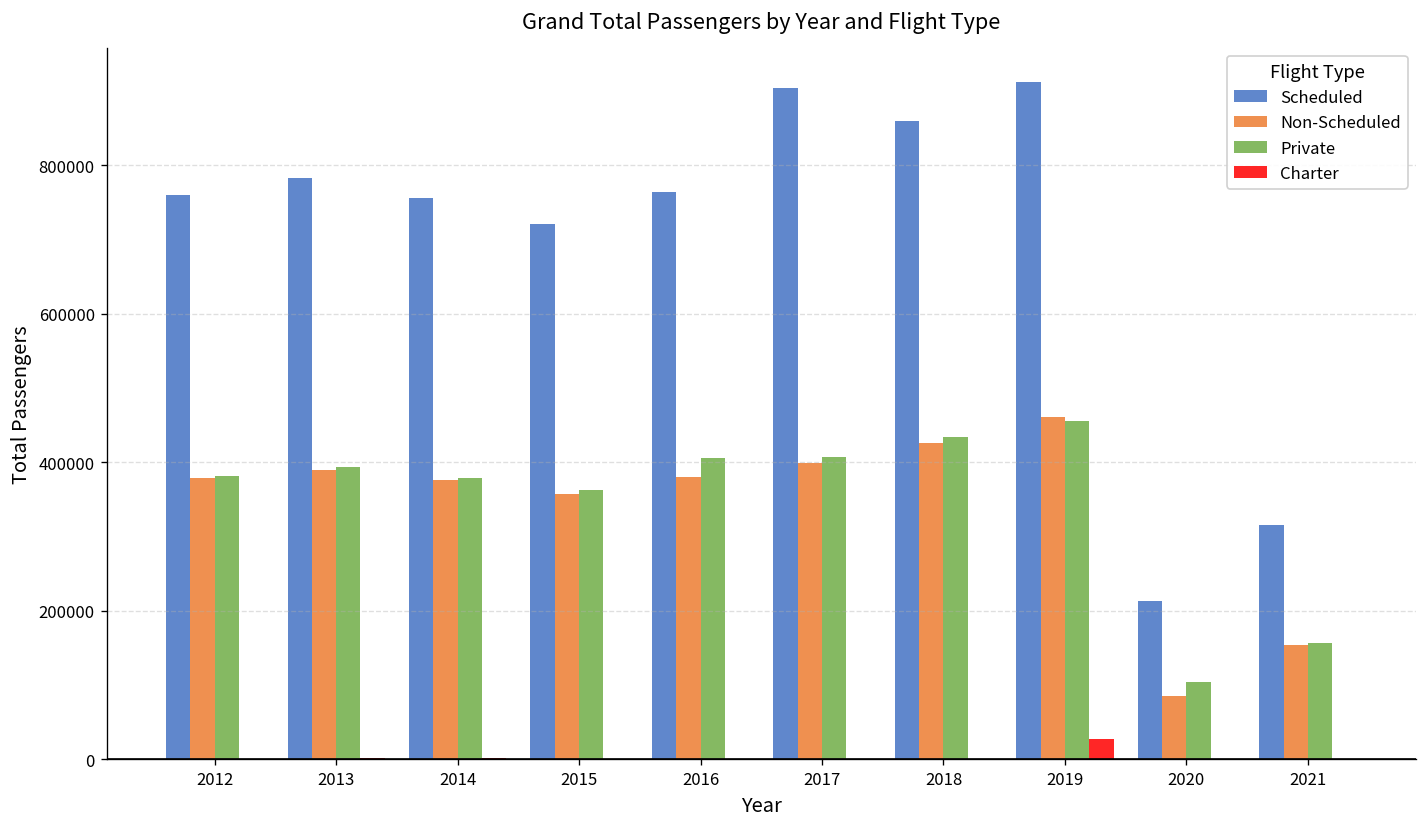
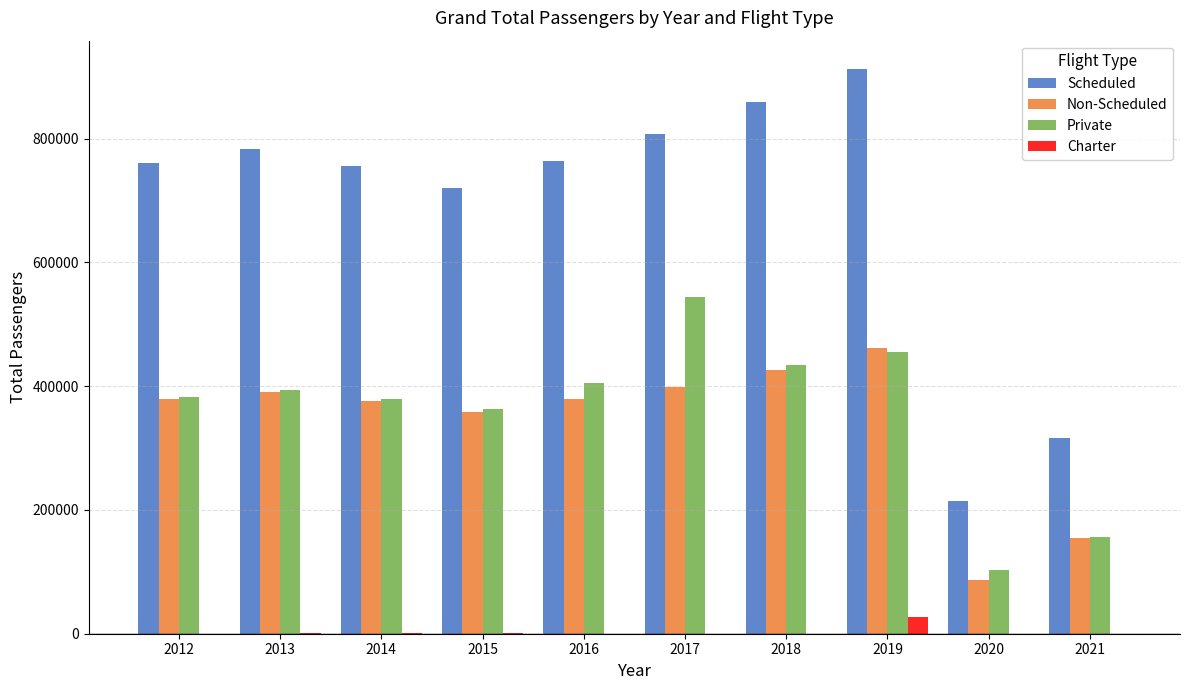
Scheduled, 2017: 900000 -> 810000
Private, 2017: 410000 -> 540000
